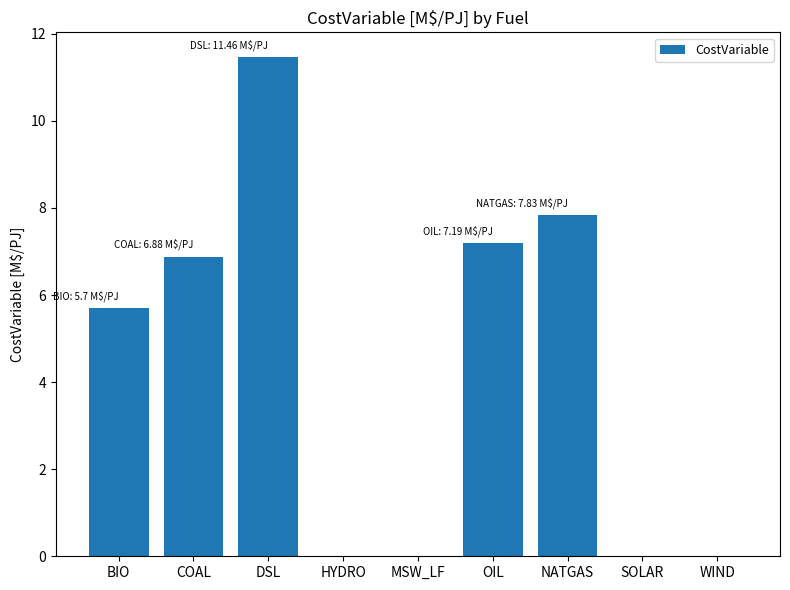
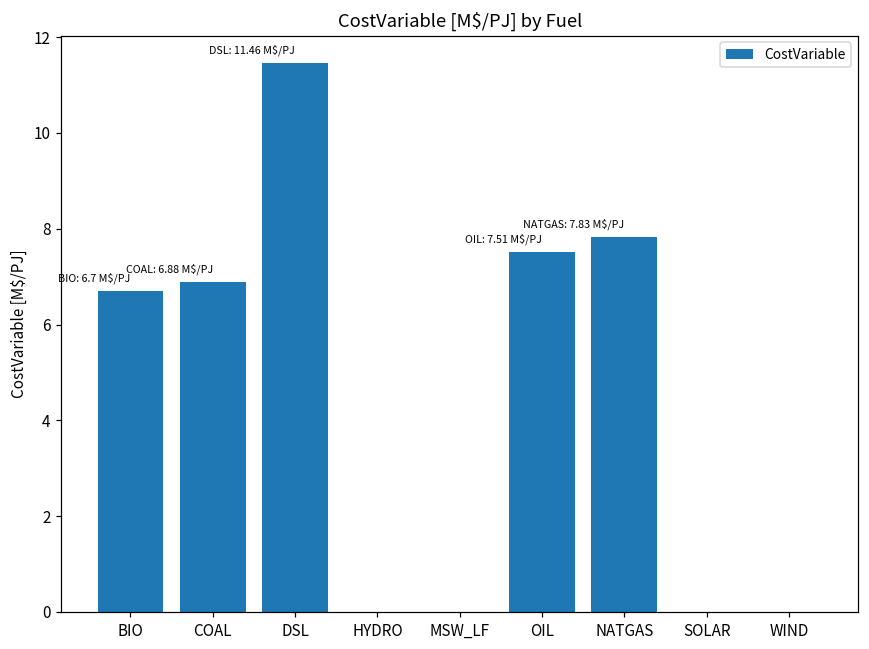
BIO: 5.7 -> 6.7
OIL: 7.19 -> 7.51
